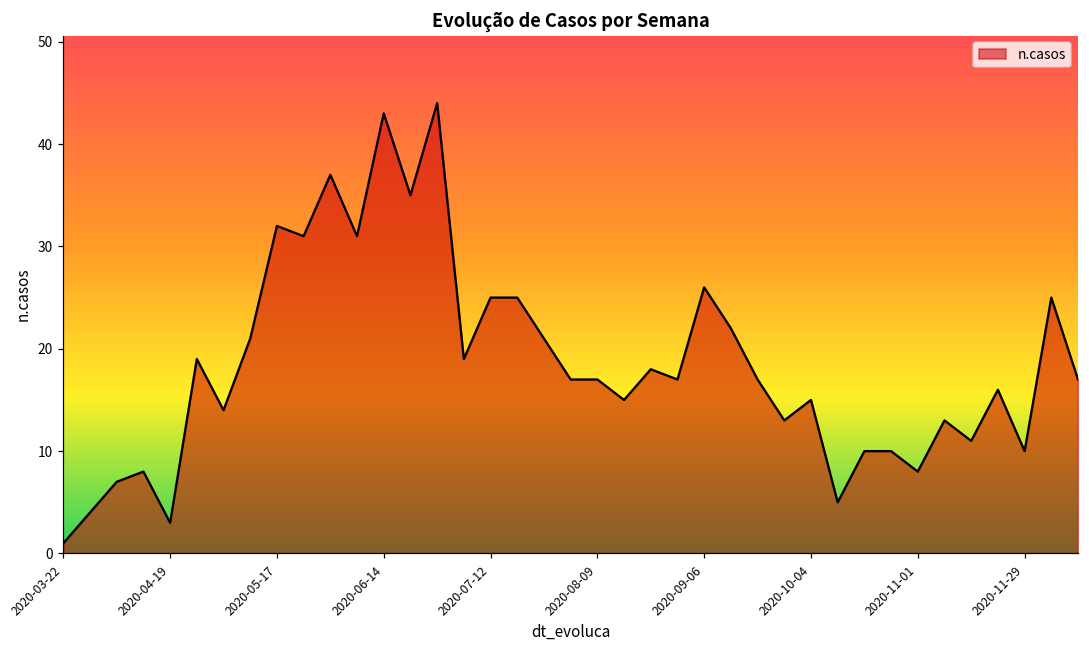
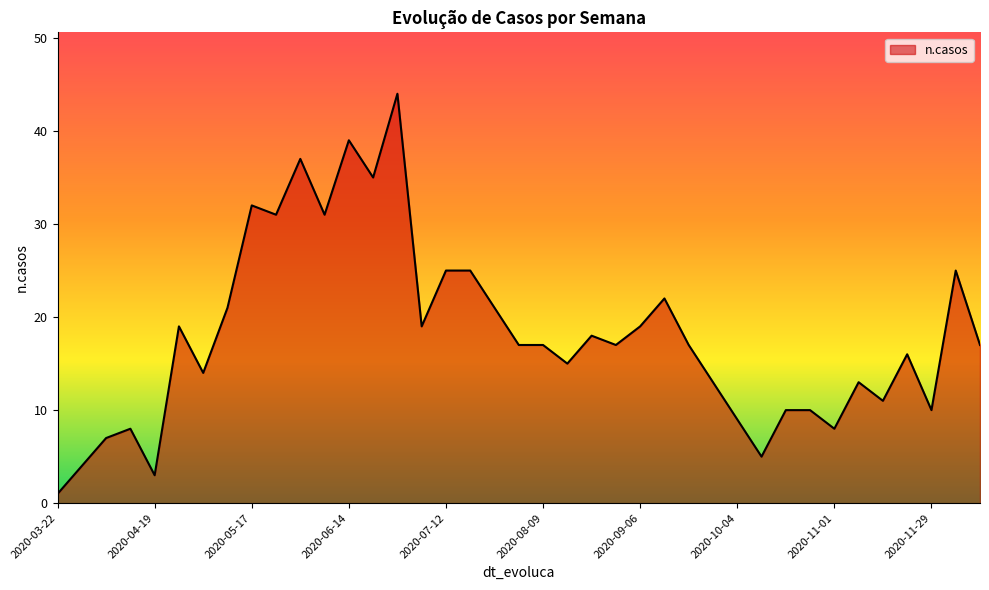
2020-06-14: 43 -> 39
2020-09-06: 26 -> 19
2020-10-04: 15 -> 9
